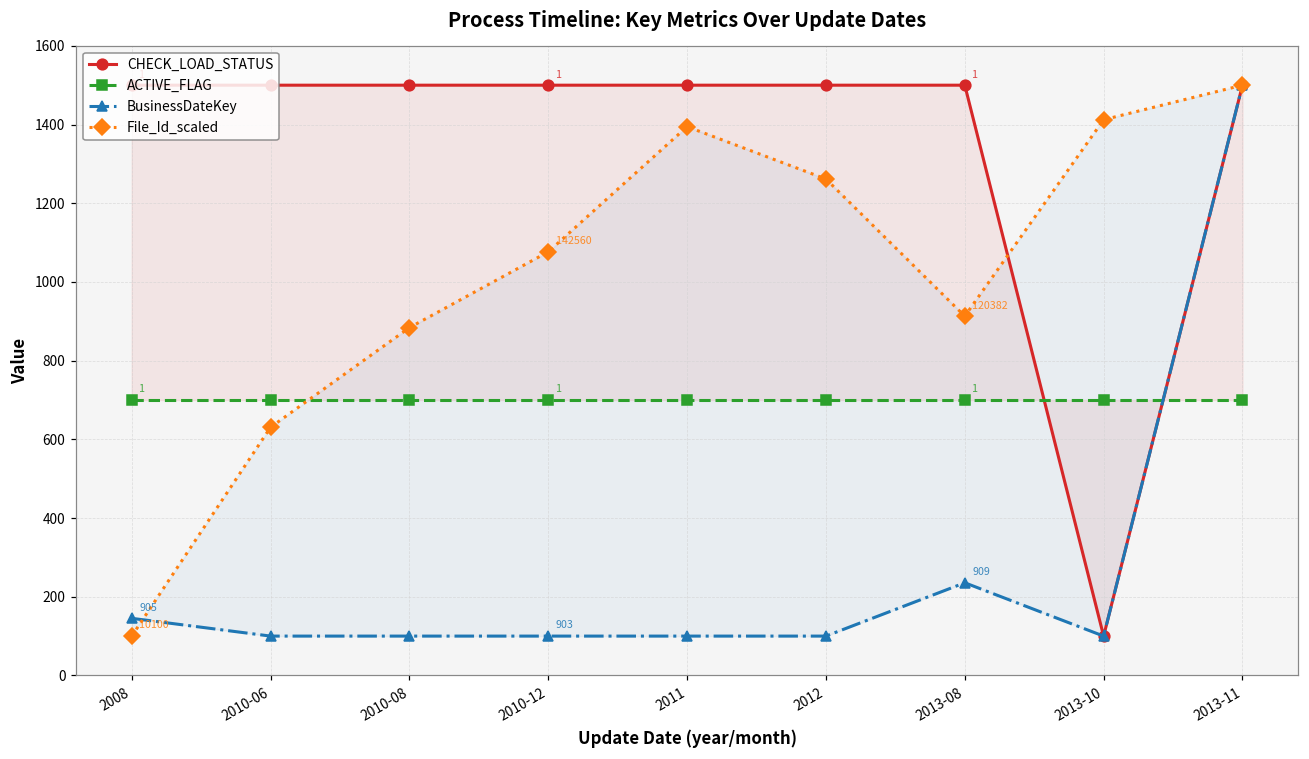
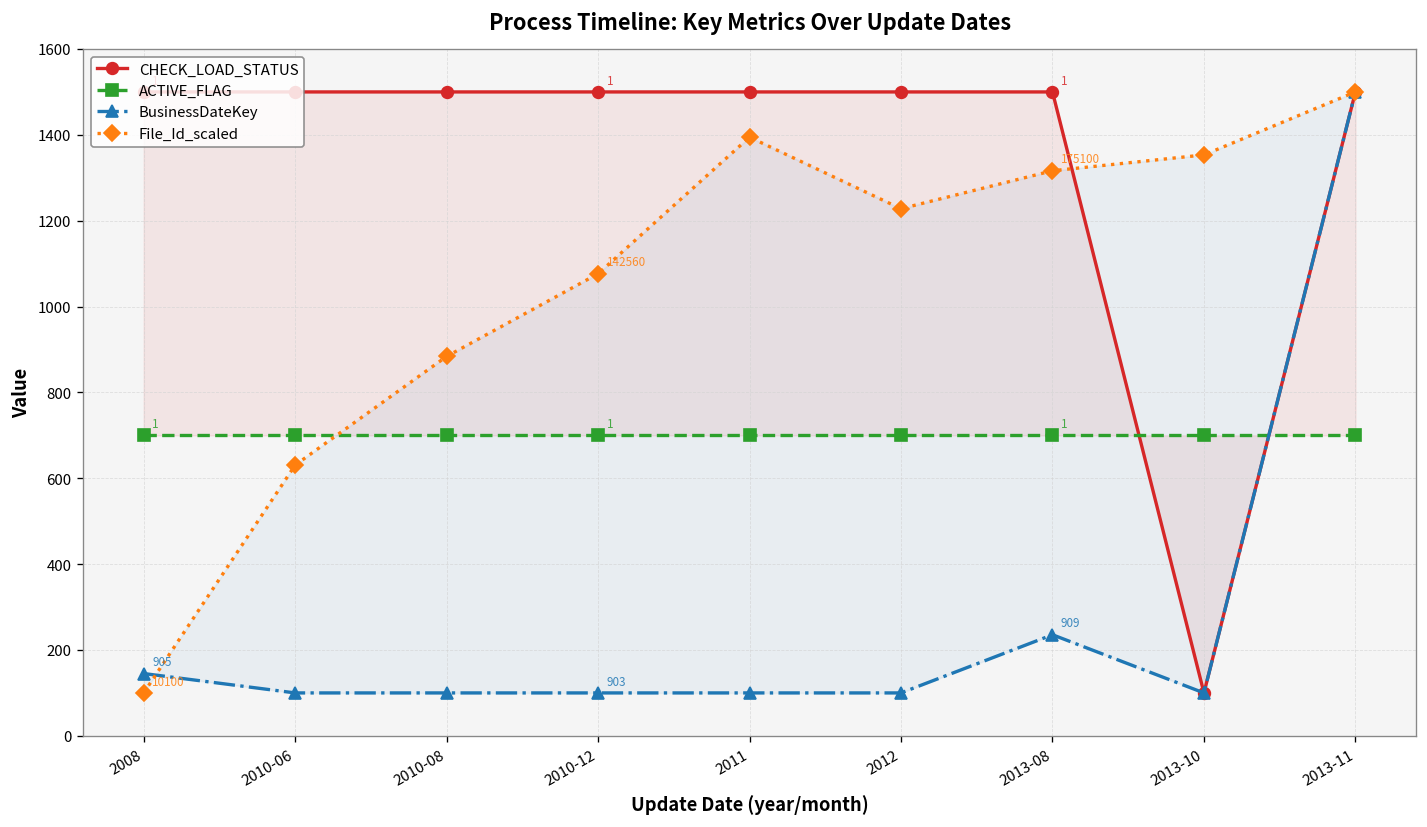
File_Id_scaled, 2012: 1260 -> 1230
File_Id_scaled, 2013-08: 120382 -> 175100
File_Id_scaled, 2013-10: 1410 -> 1350
